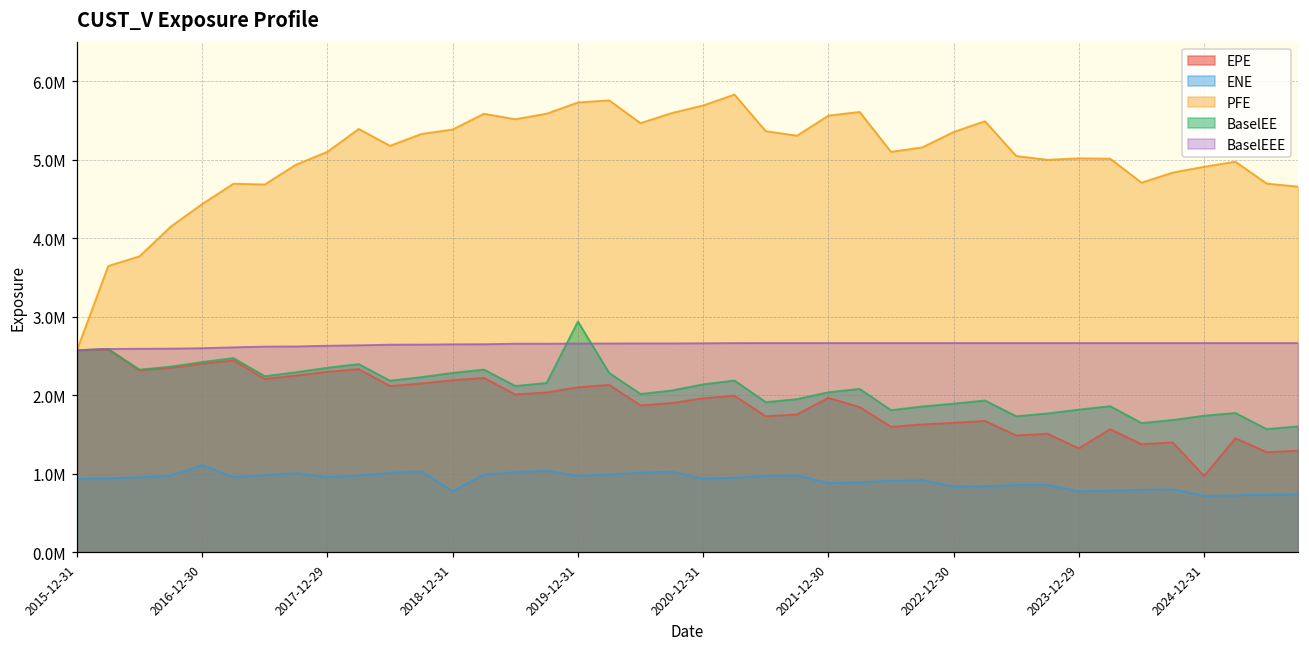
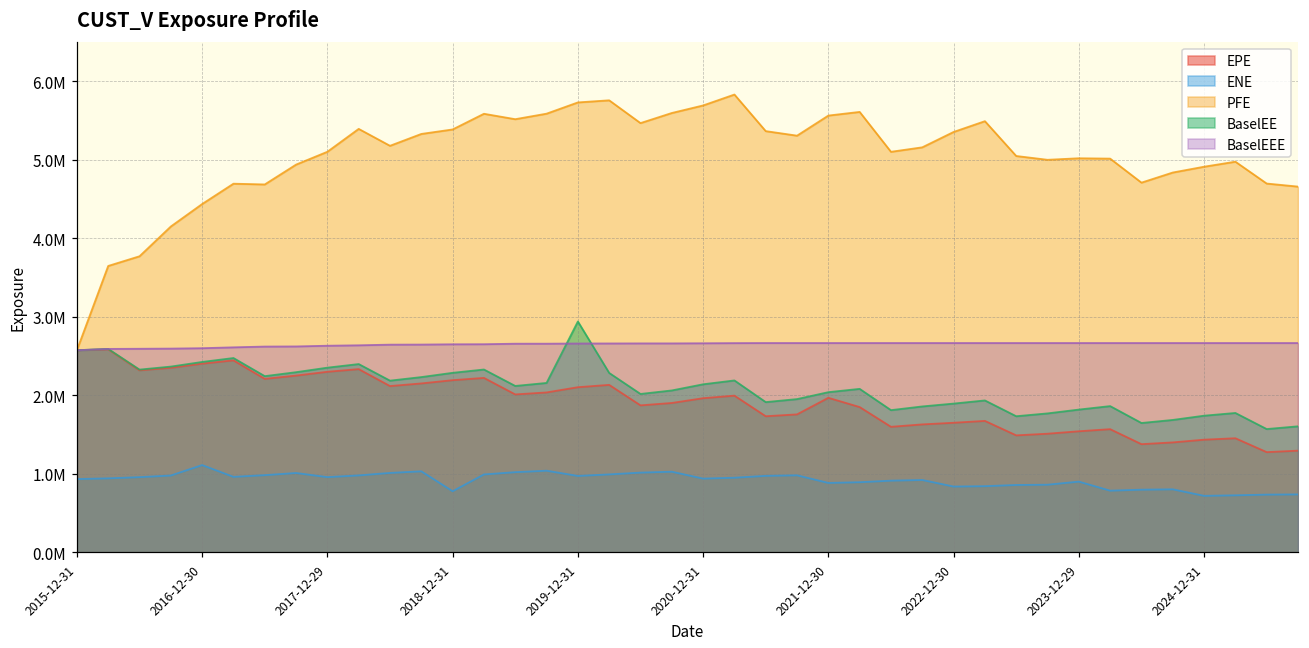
EPE, 2023-12-29: 1300000 -> 1500000
ENE, 2023-12-29: 800000 -> 900000
EPE, 2024-12-31: 1000000 -> 1400000
